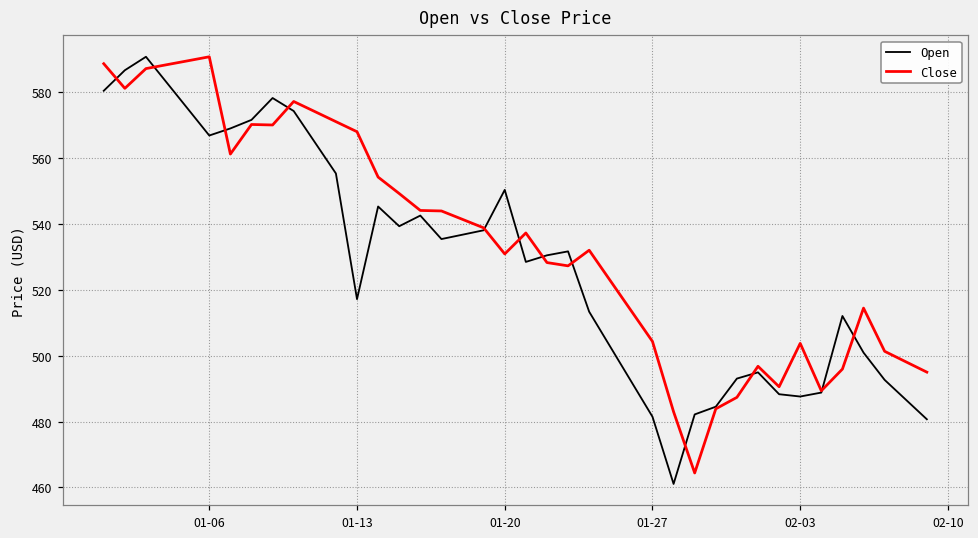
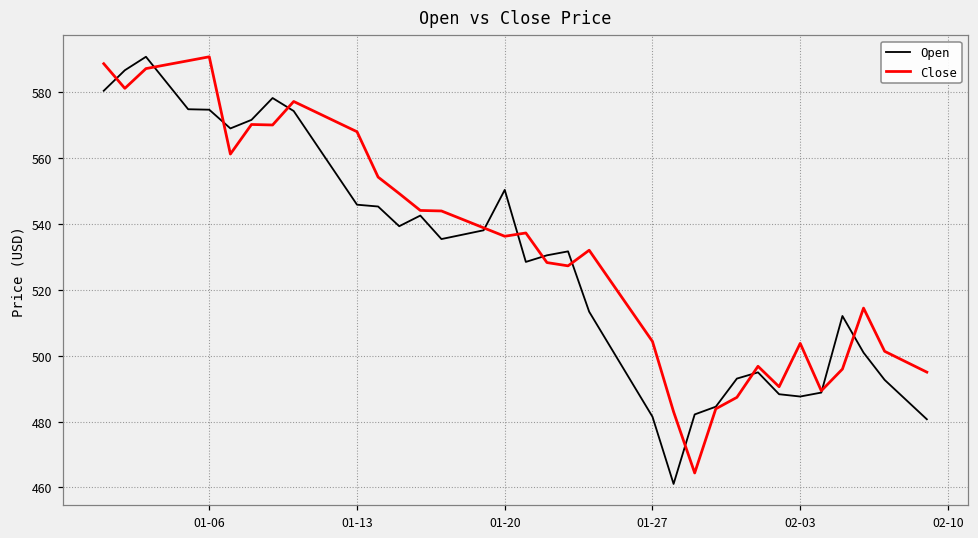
Open, 01-06: 567 -> 575
Open, 01-13: 517 -> 546
Close, 01-20: 531 -> 536
